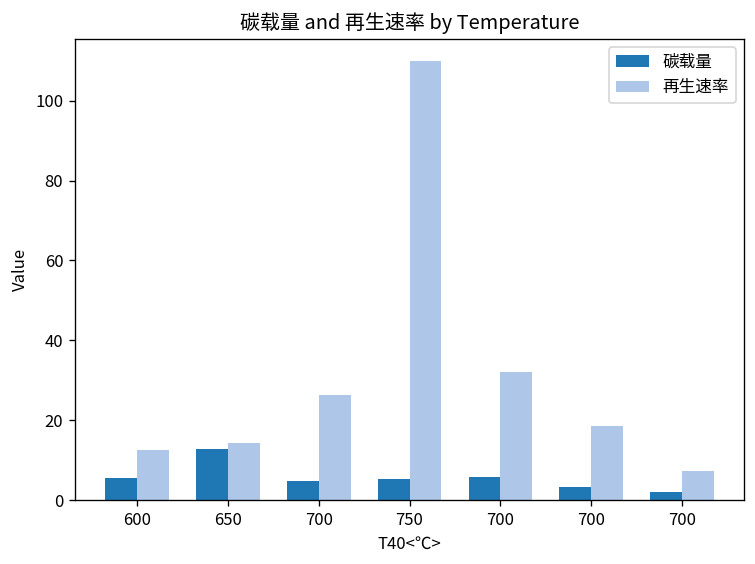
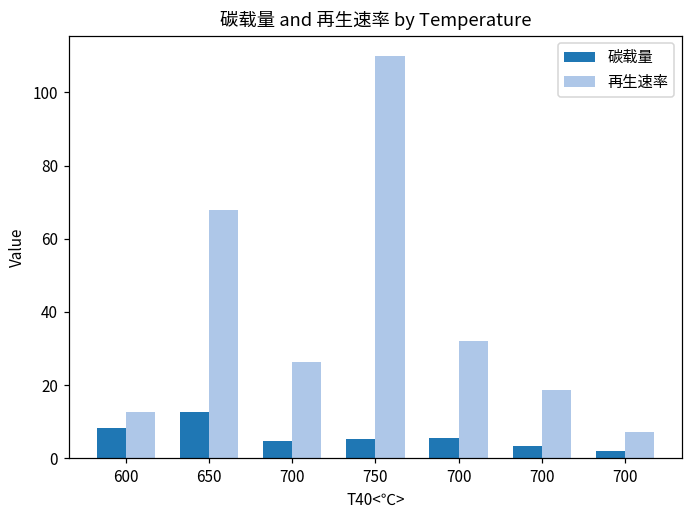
碳载量, 600: 6 -> 8
再生速率, 650: 14 -> 68
